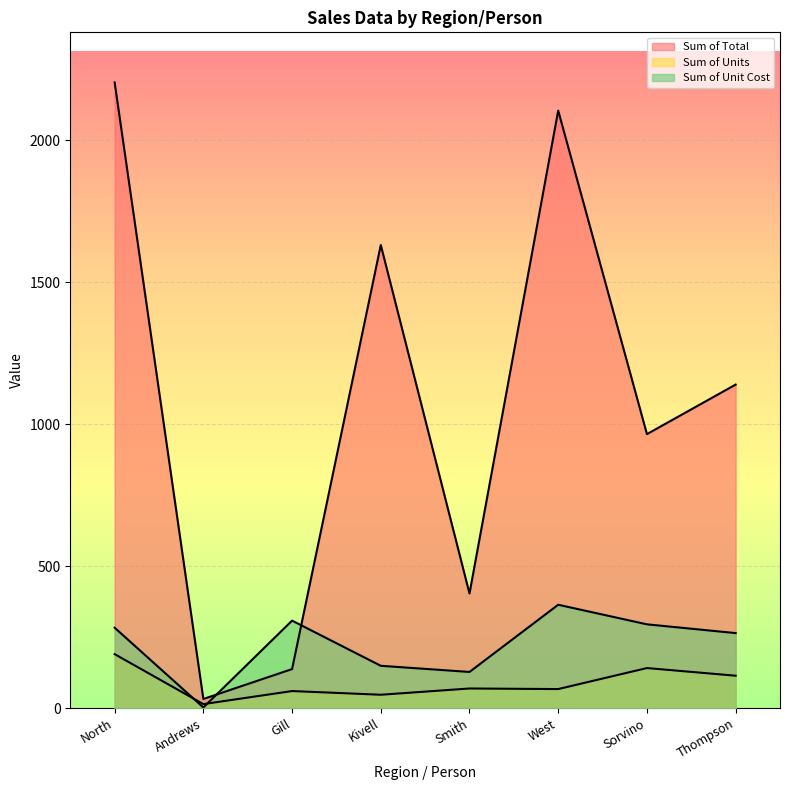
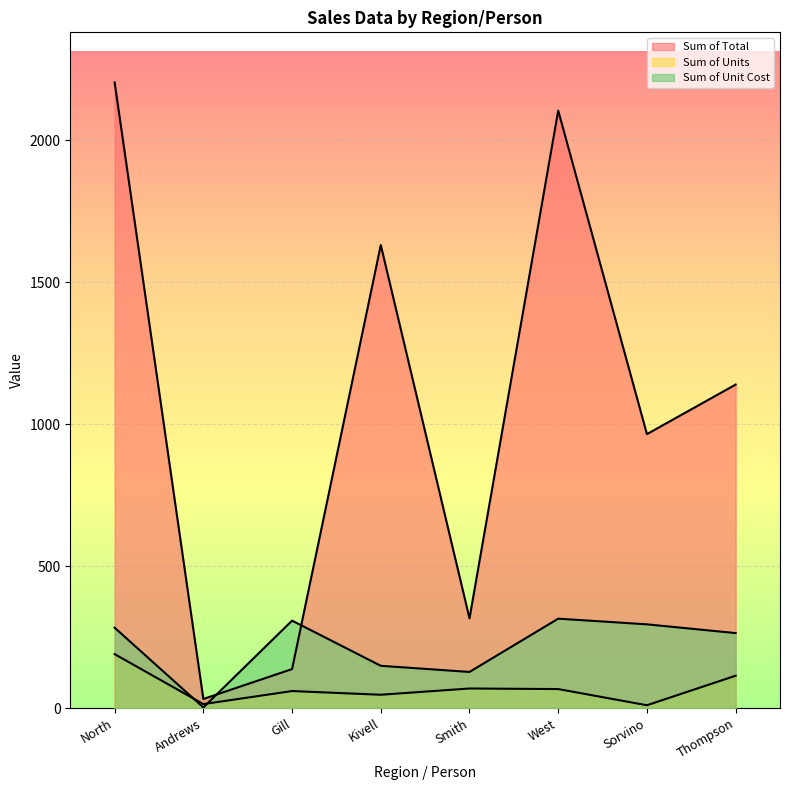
Sum of Total, Smith: 400 -> 320
Sum of Unit Cost, West: 360 -> 310
Sum of Units, Sorvino: 140 -> 10
